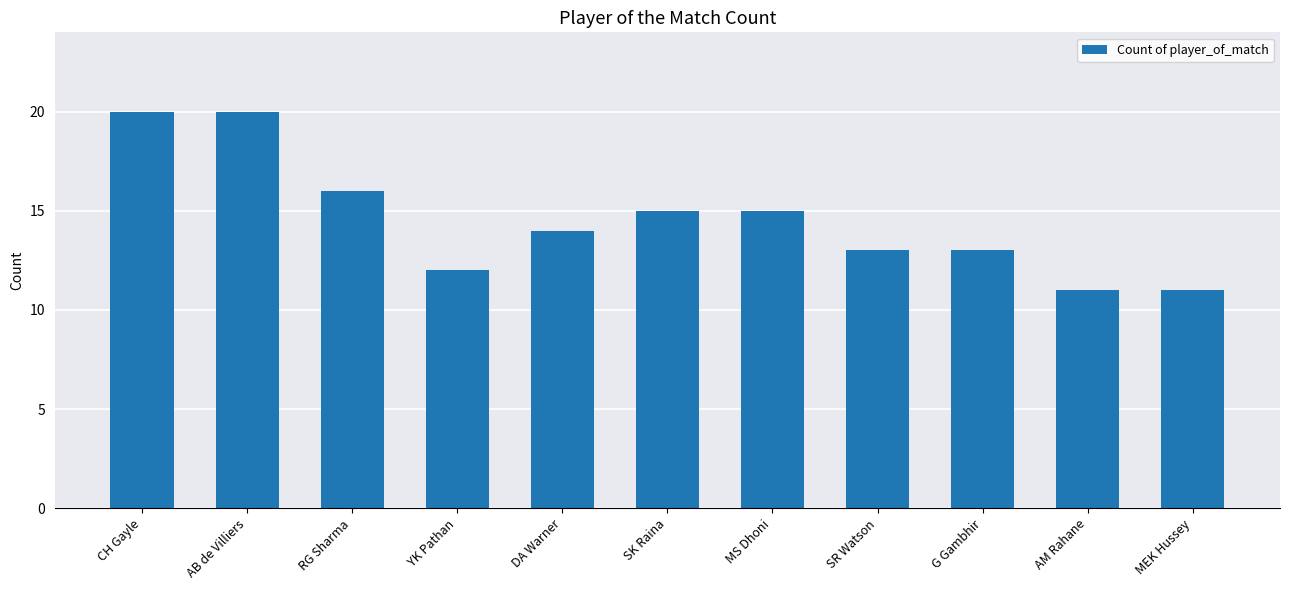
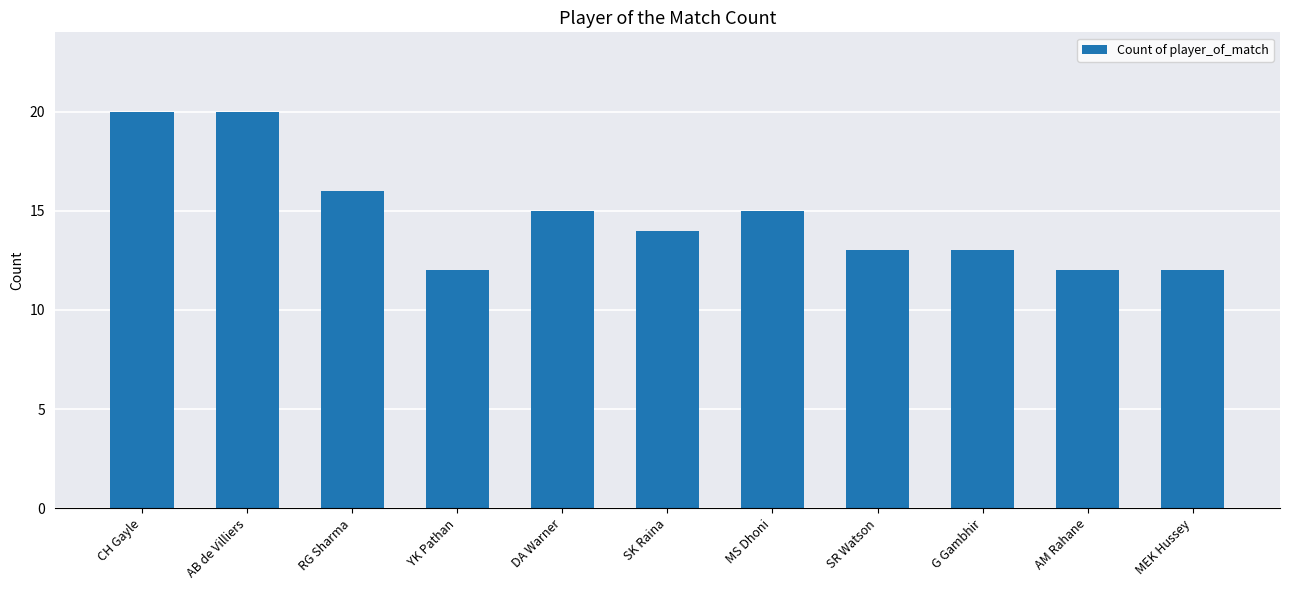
DA Warner: 14 -> 15
SK Raina: 15 -> 14
AM Rahane: 11 -> 12
MEK Hussey: 11 -> 12
